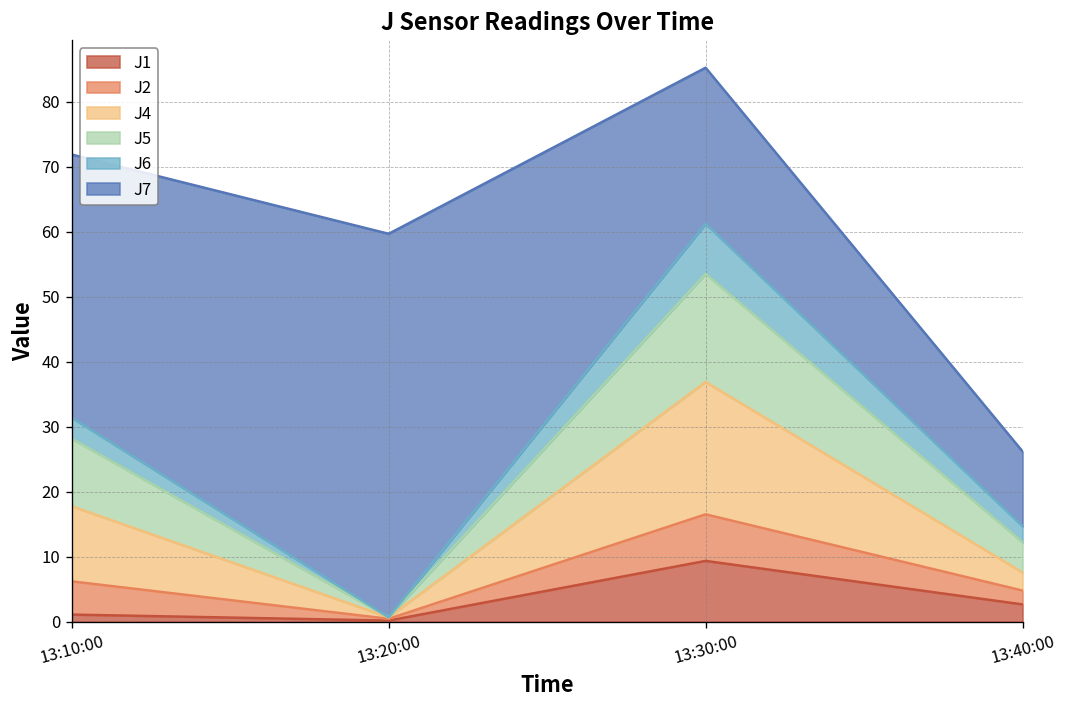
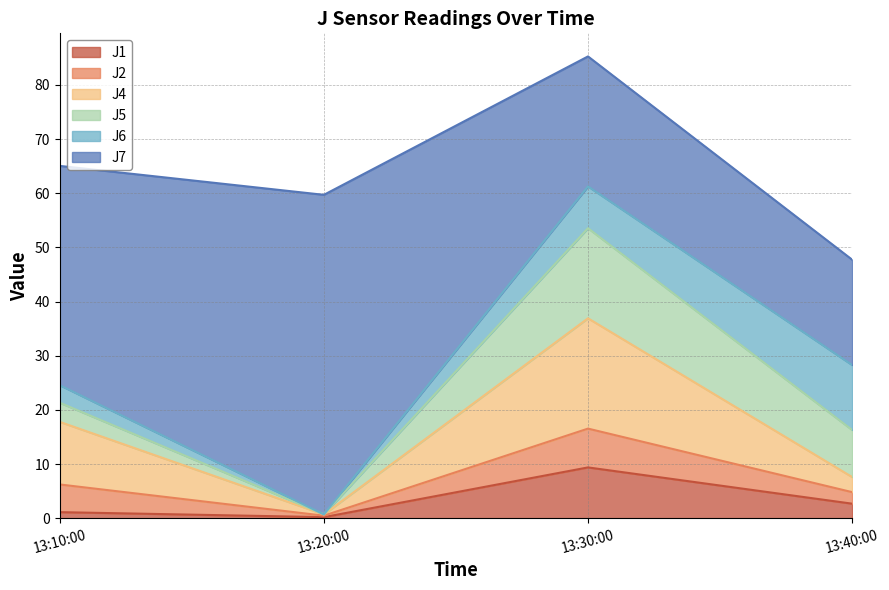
J5, 13:10:00: 10 -> 4
J5, 13:40:00: 5 -> 9
J6, 13:40:00: 2 -> 12
J7, 13:40:00: 12 -> 19
